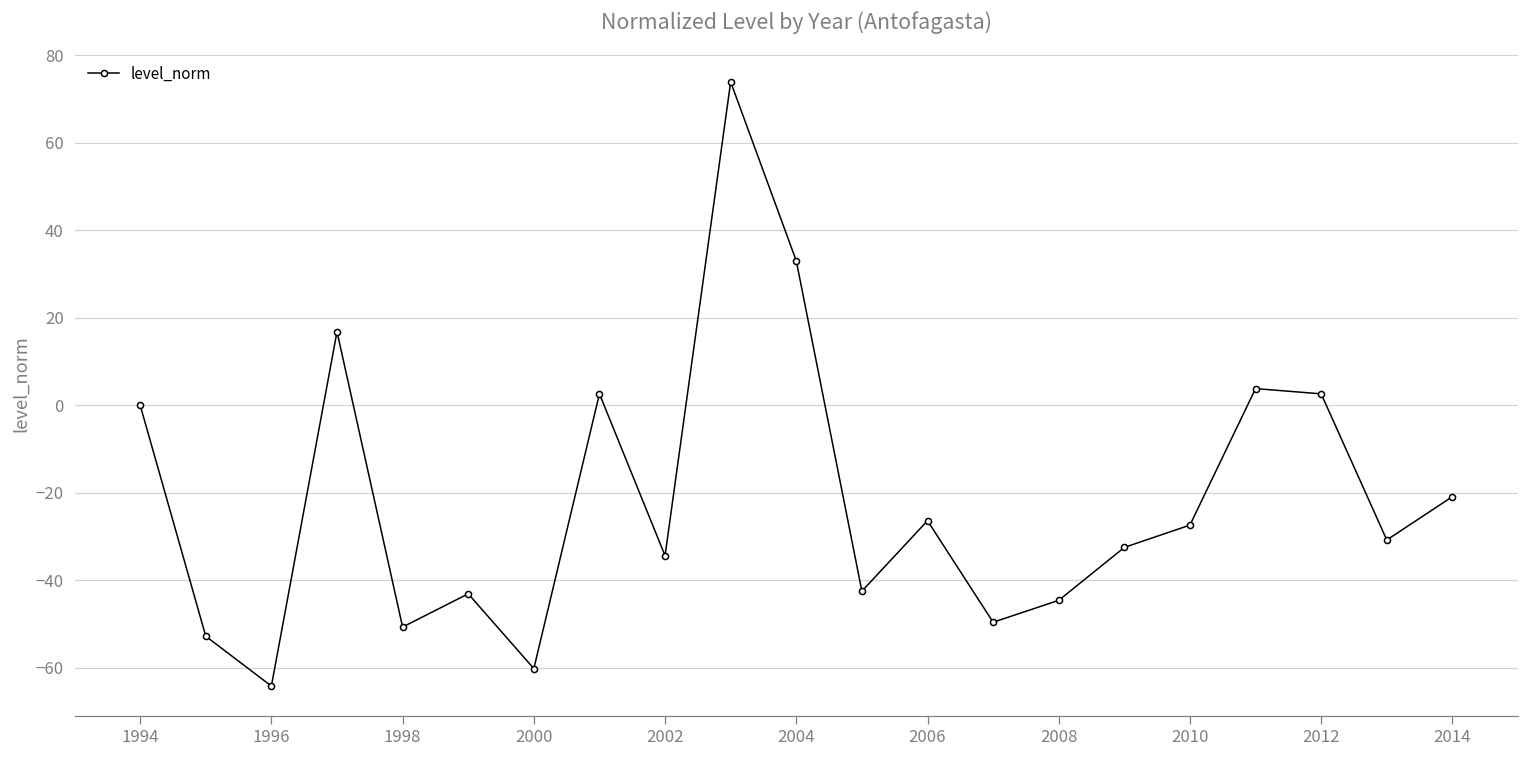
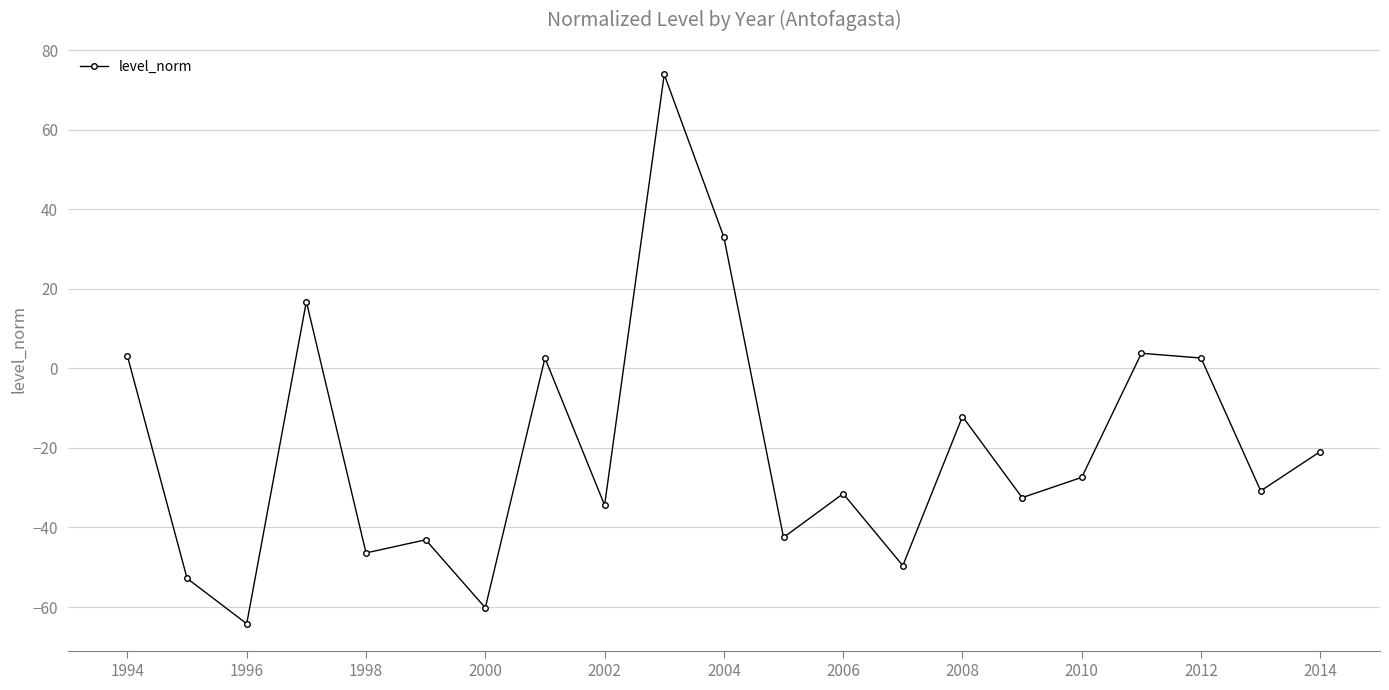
1994: 0 -> 3
1998: -51 -> -46
2006: -26 -> -32
2008: -45 -> -12
